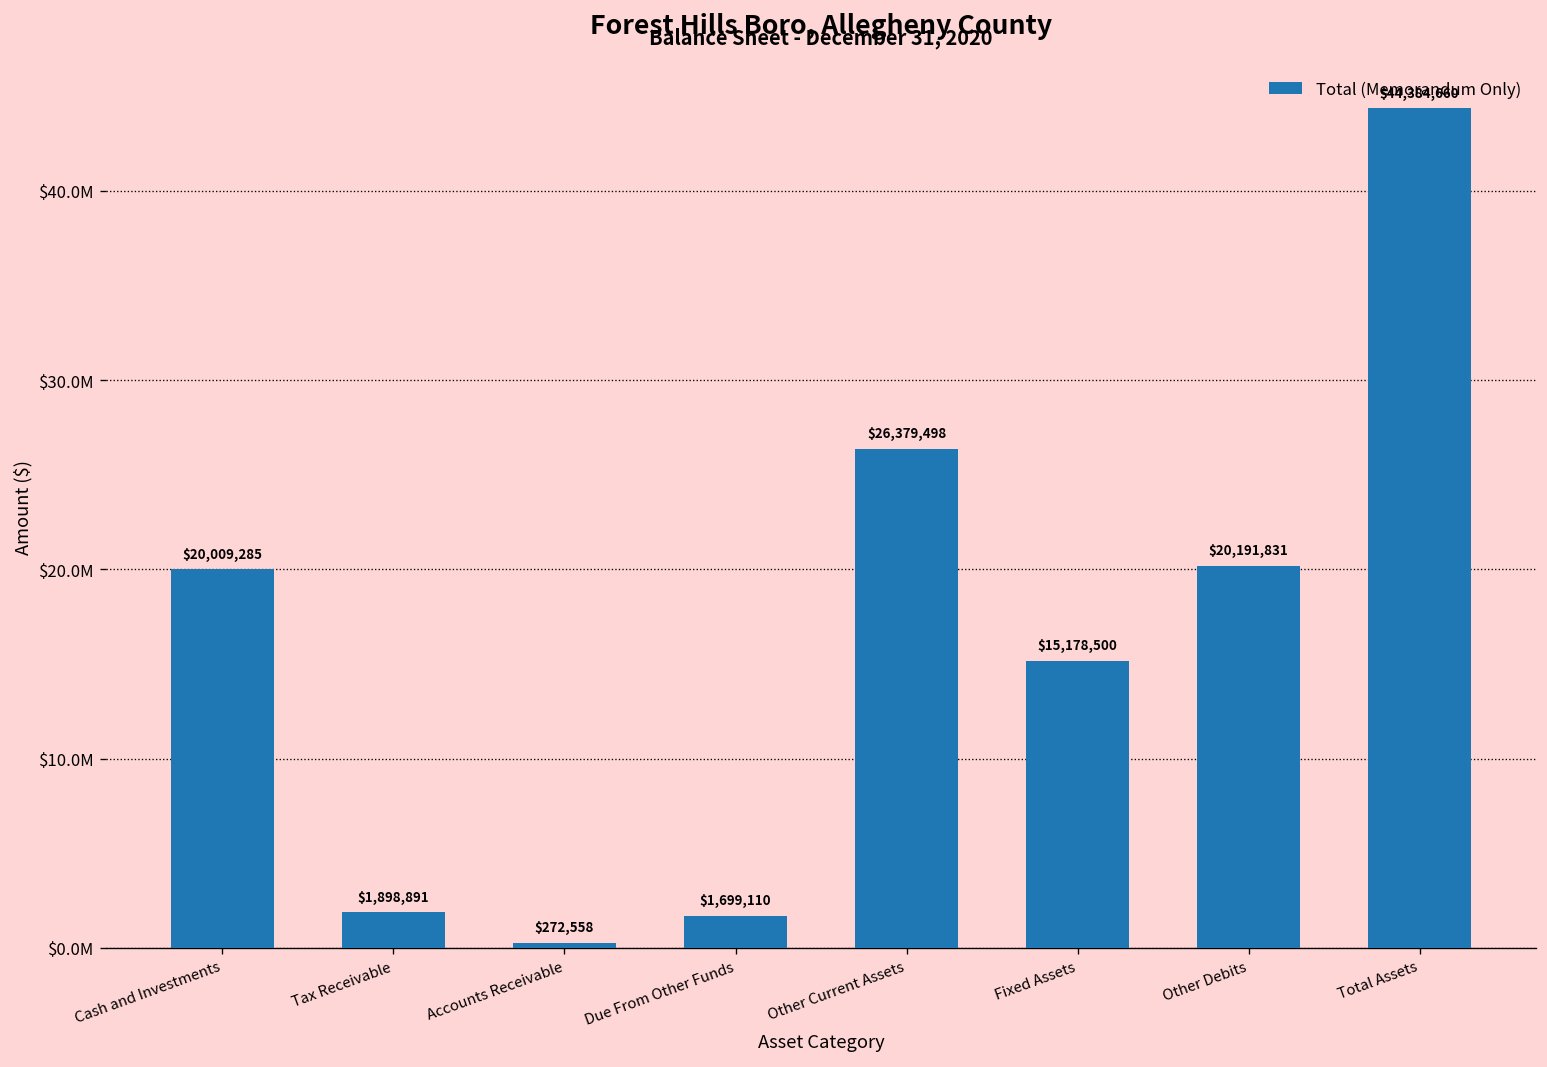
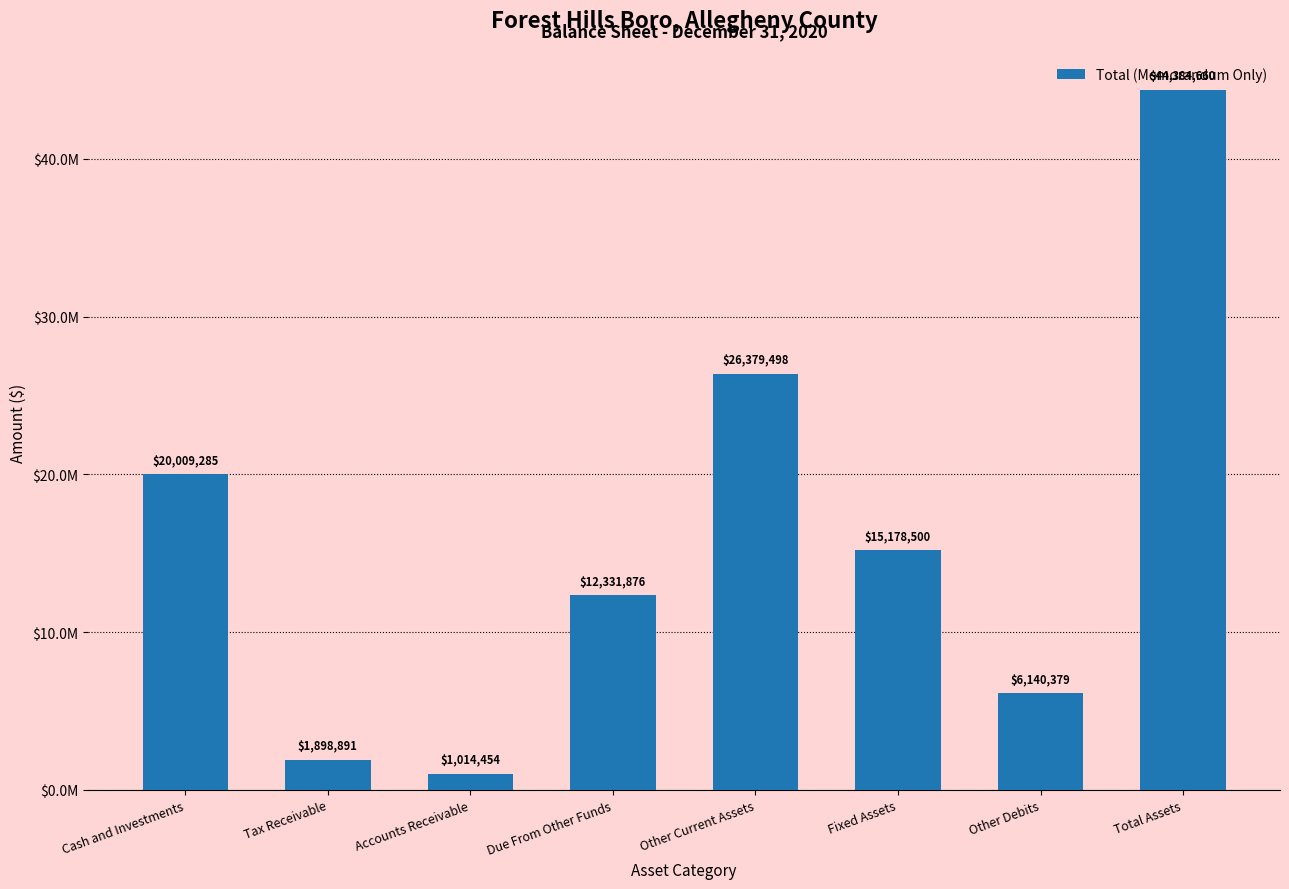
Accounts Receivable: $272,558 -> $1,014,454
Due From Other Funds: $1,699,110 -> $12,331,876
Other Debits: $20,191,831 -> $6,140,379
